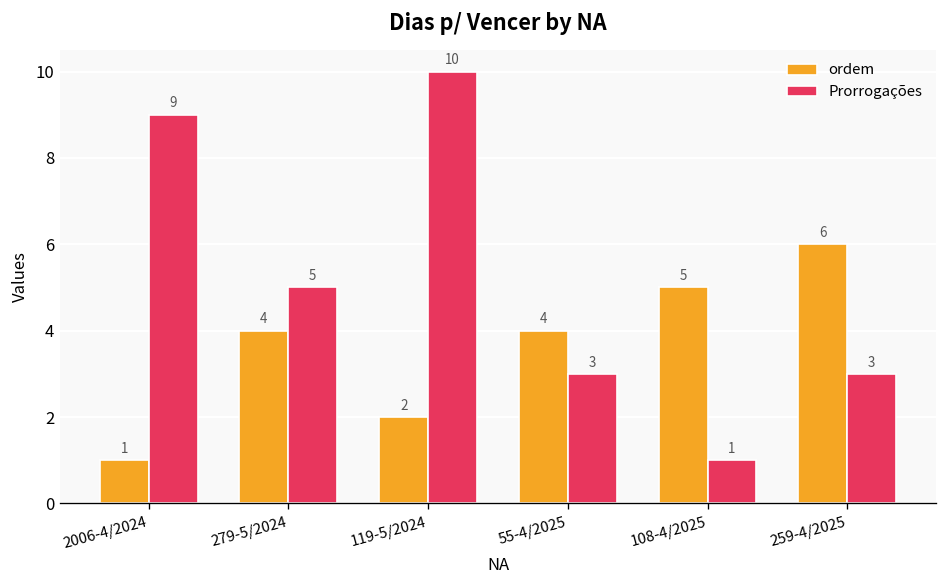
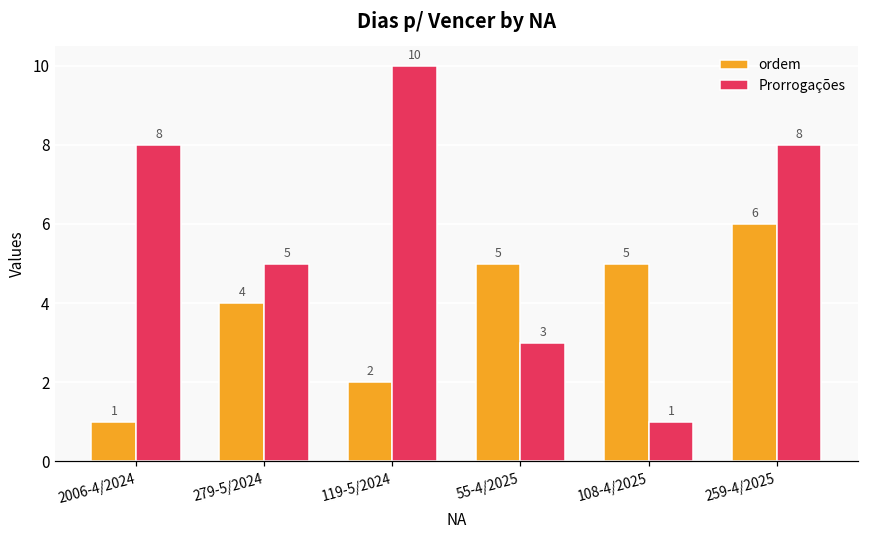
Prorrogações, 2006-4/2024: 9 -> 8
ordem, 55-4/2025: 4 -> 5
Prorrogações, 259-4/2025: 3 -> 8
